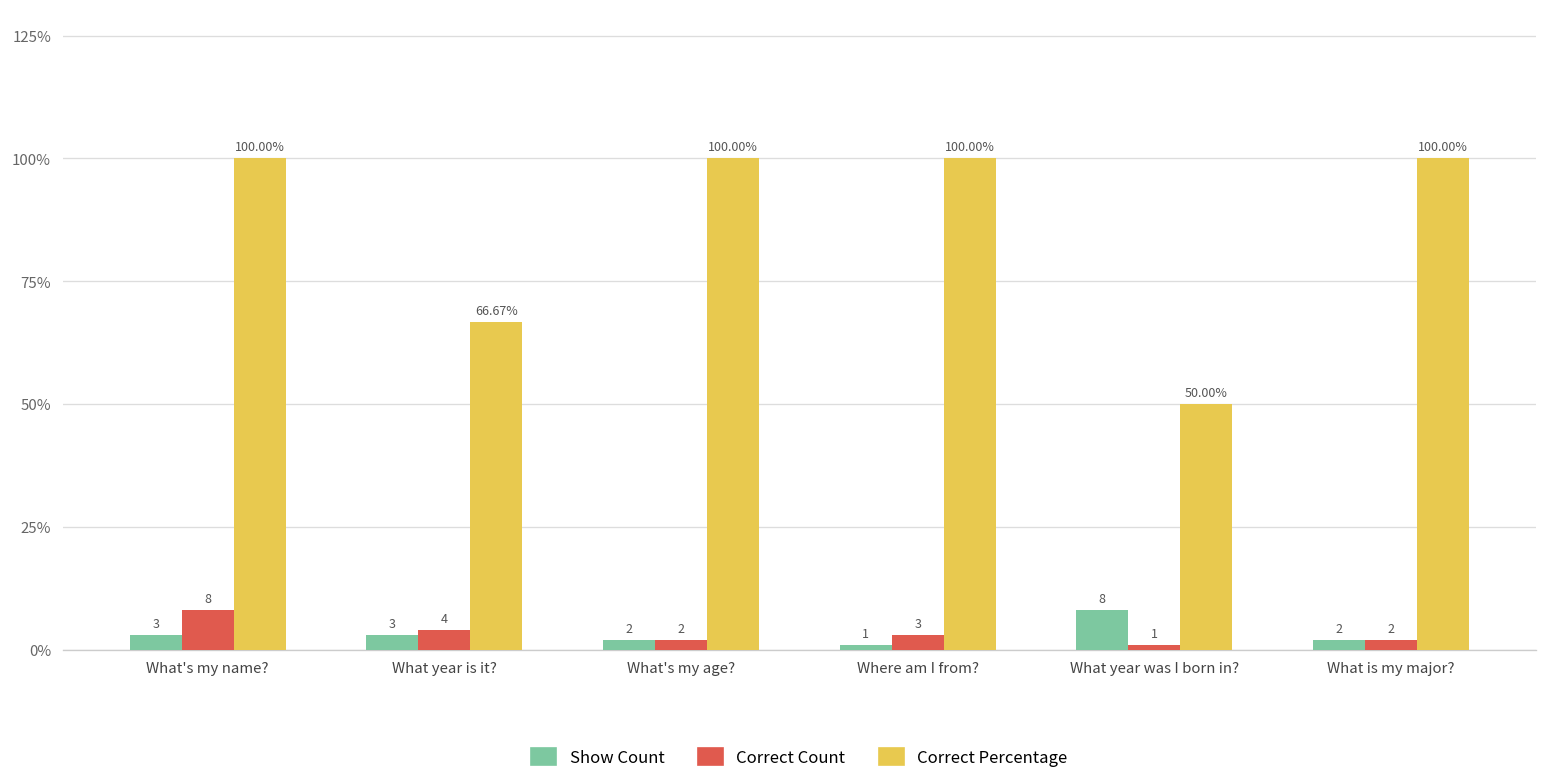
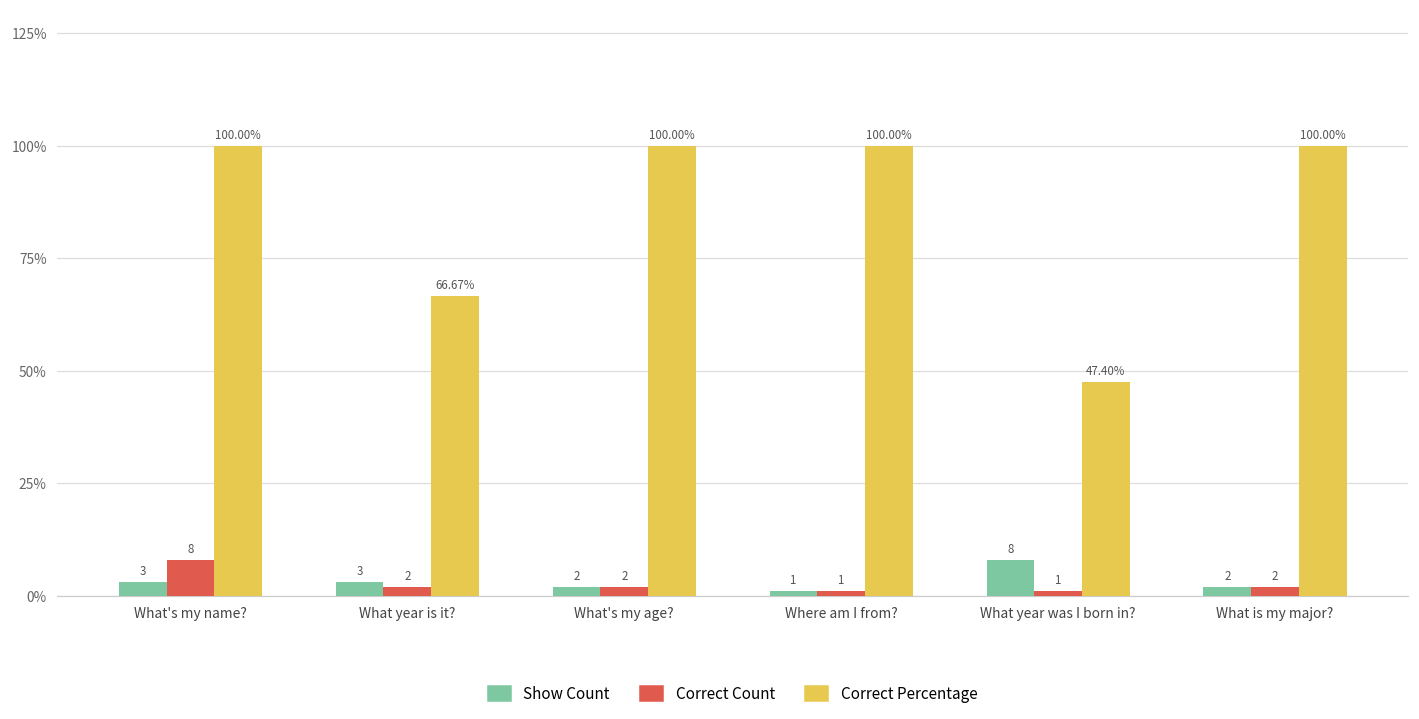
Correct Count, What year is it?: 4 -> 2
Correct Count, Where am I from?: 3 -> 1
Correct Percentage, What year was I born in?: 50.00% -> 47.40%
